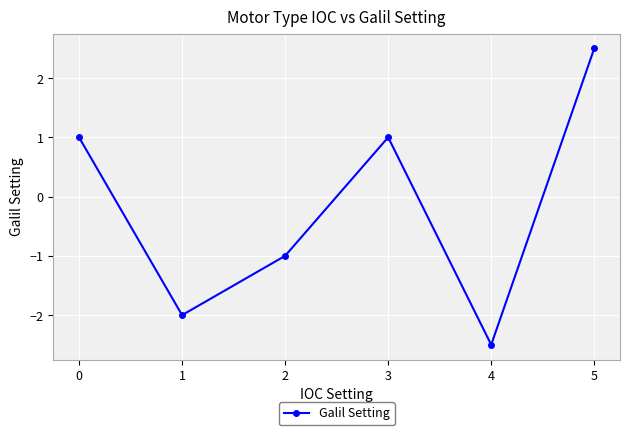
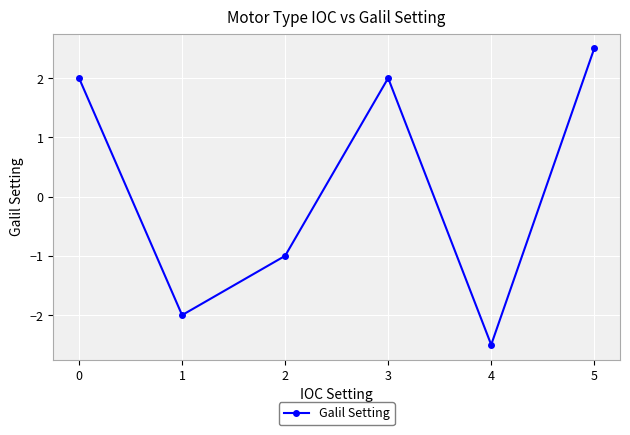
0: 1 -> 2
3: 1 -> 2
